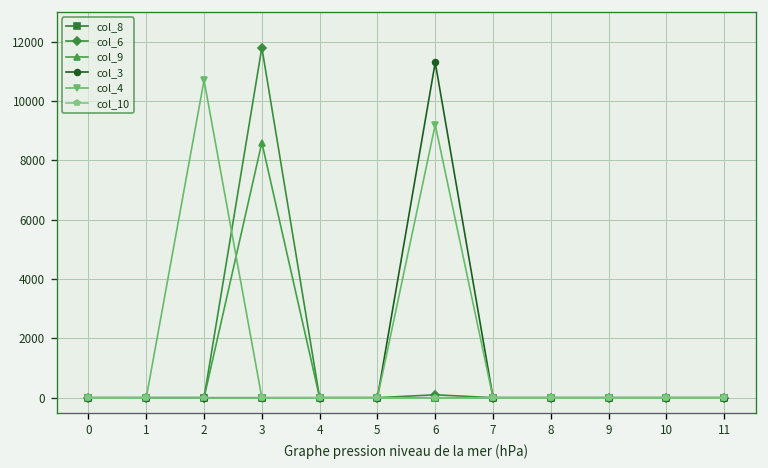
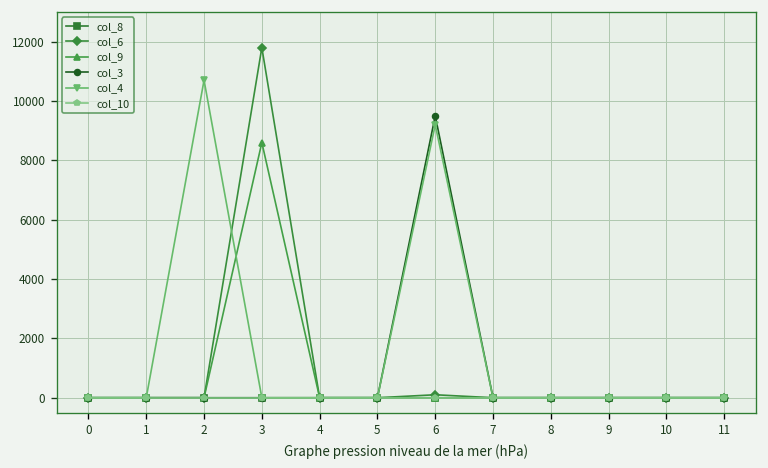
col_3, 6: 11300 -> 9500
